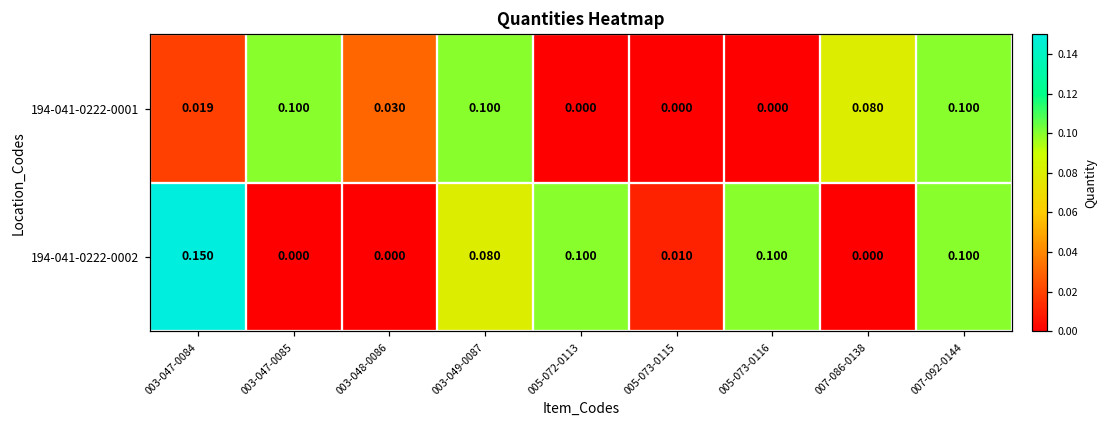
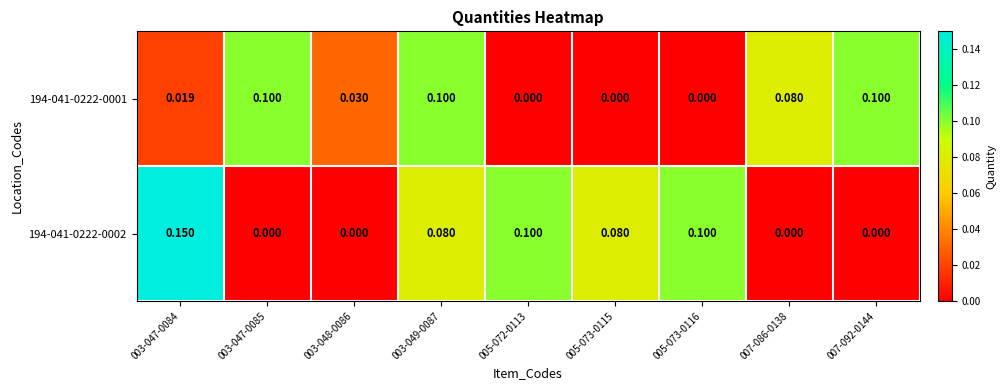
194-041-0222-0002, 005-073-0115: 0.010 -> 0.080
194-041-0222-0002, 007-092-0144: 0.100 -> 0.000
